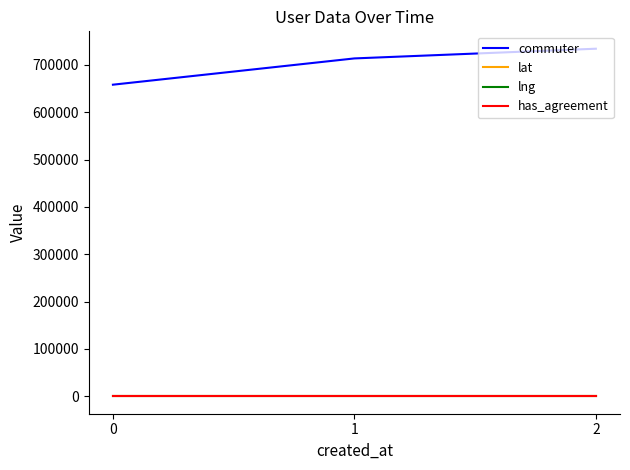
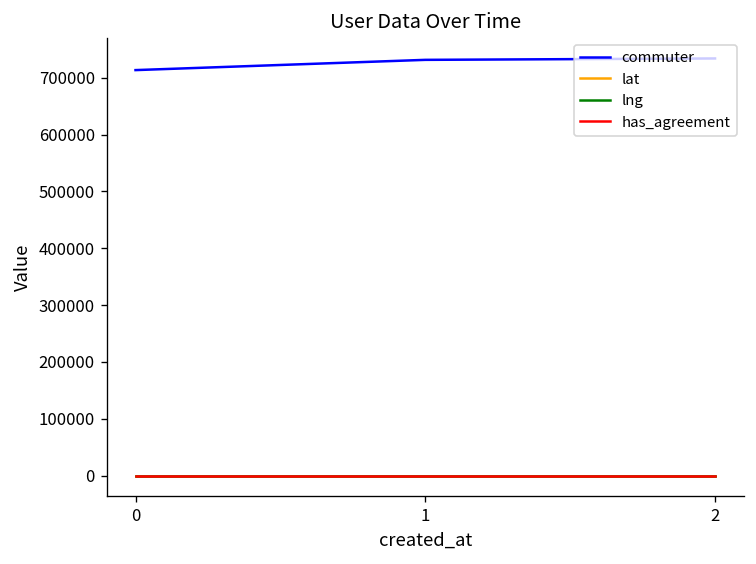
commuter, 0: 660000 -> 710000
commuter, 1: 710000 -> 730000
